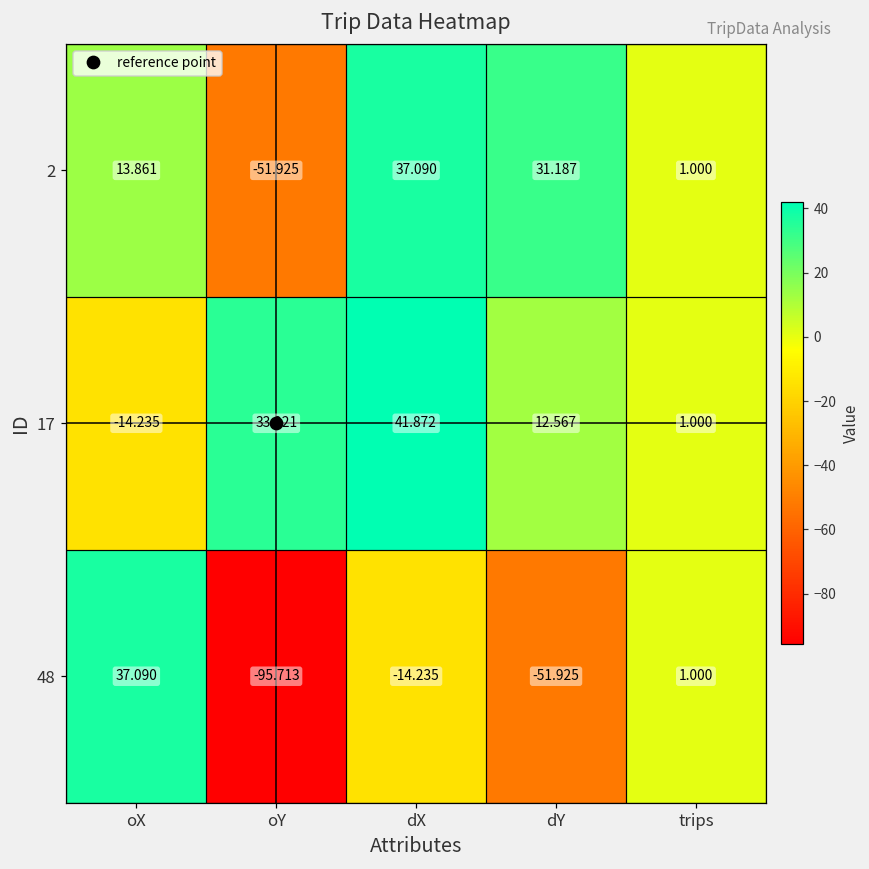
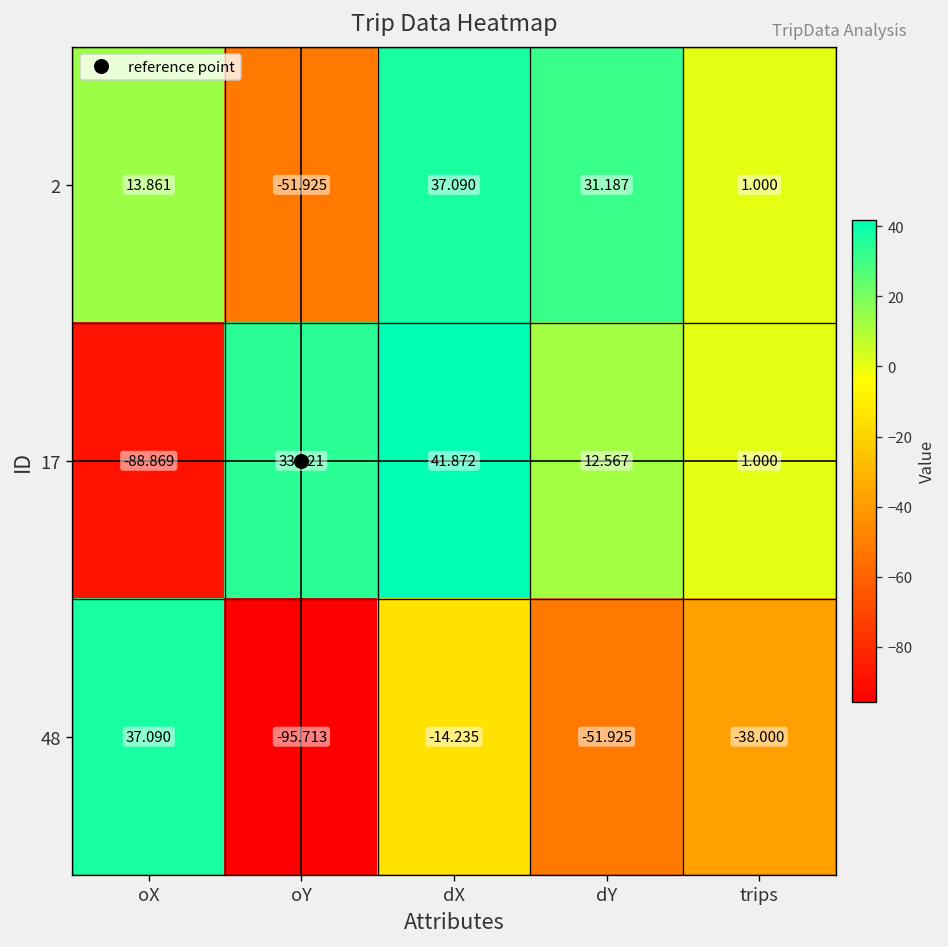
17, oX: -14.235 -> -88.869
48, trips: 1.000 -> -38.000
